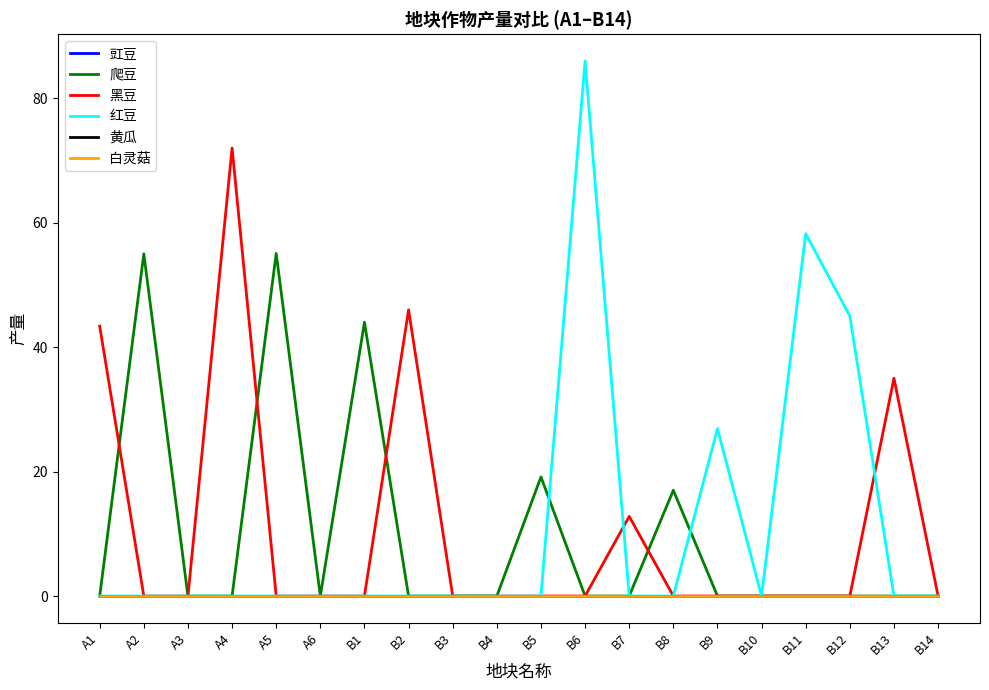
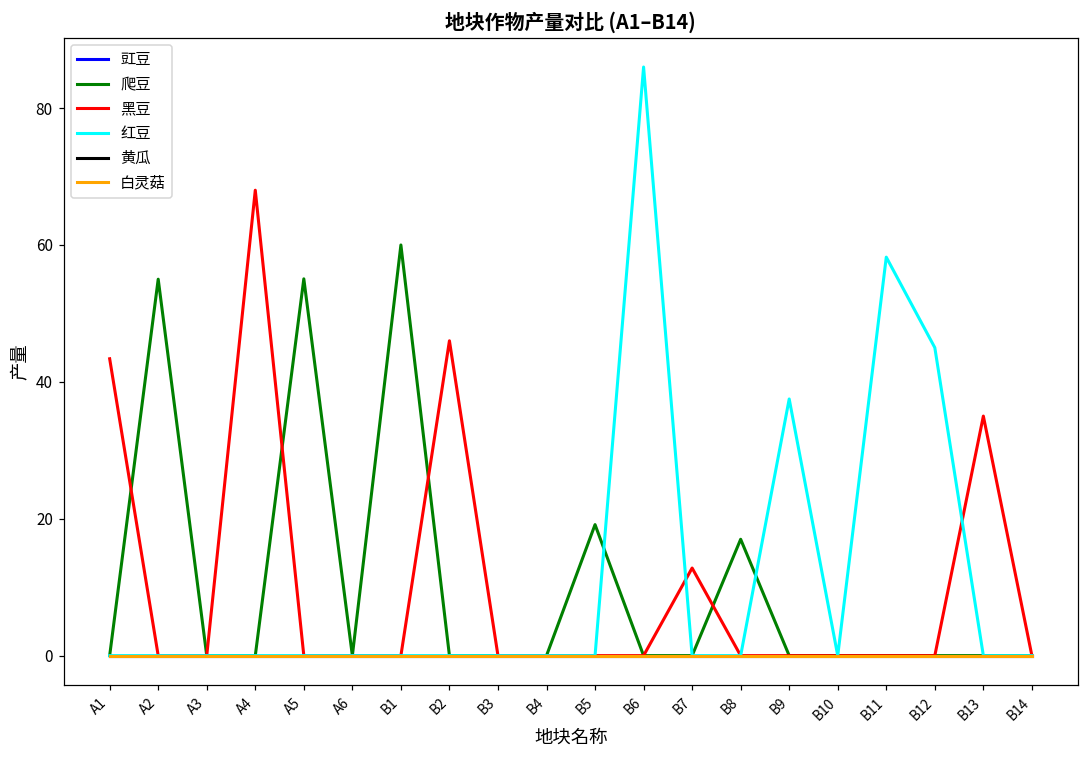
黑豆, A4: 72 -> 68
爬豆, B1: 44 -> 60
红豆, B9: 27 -> 38
